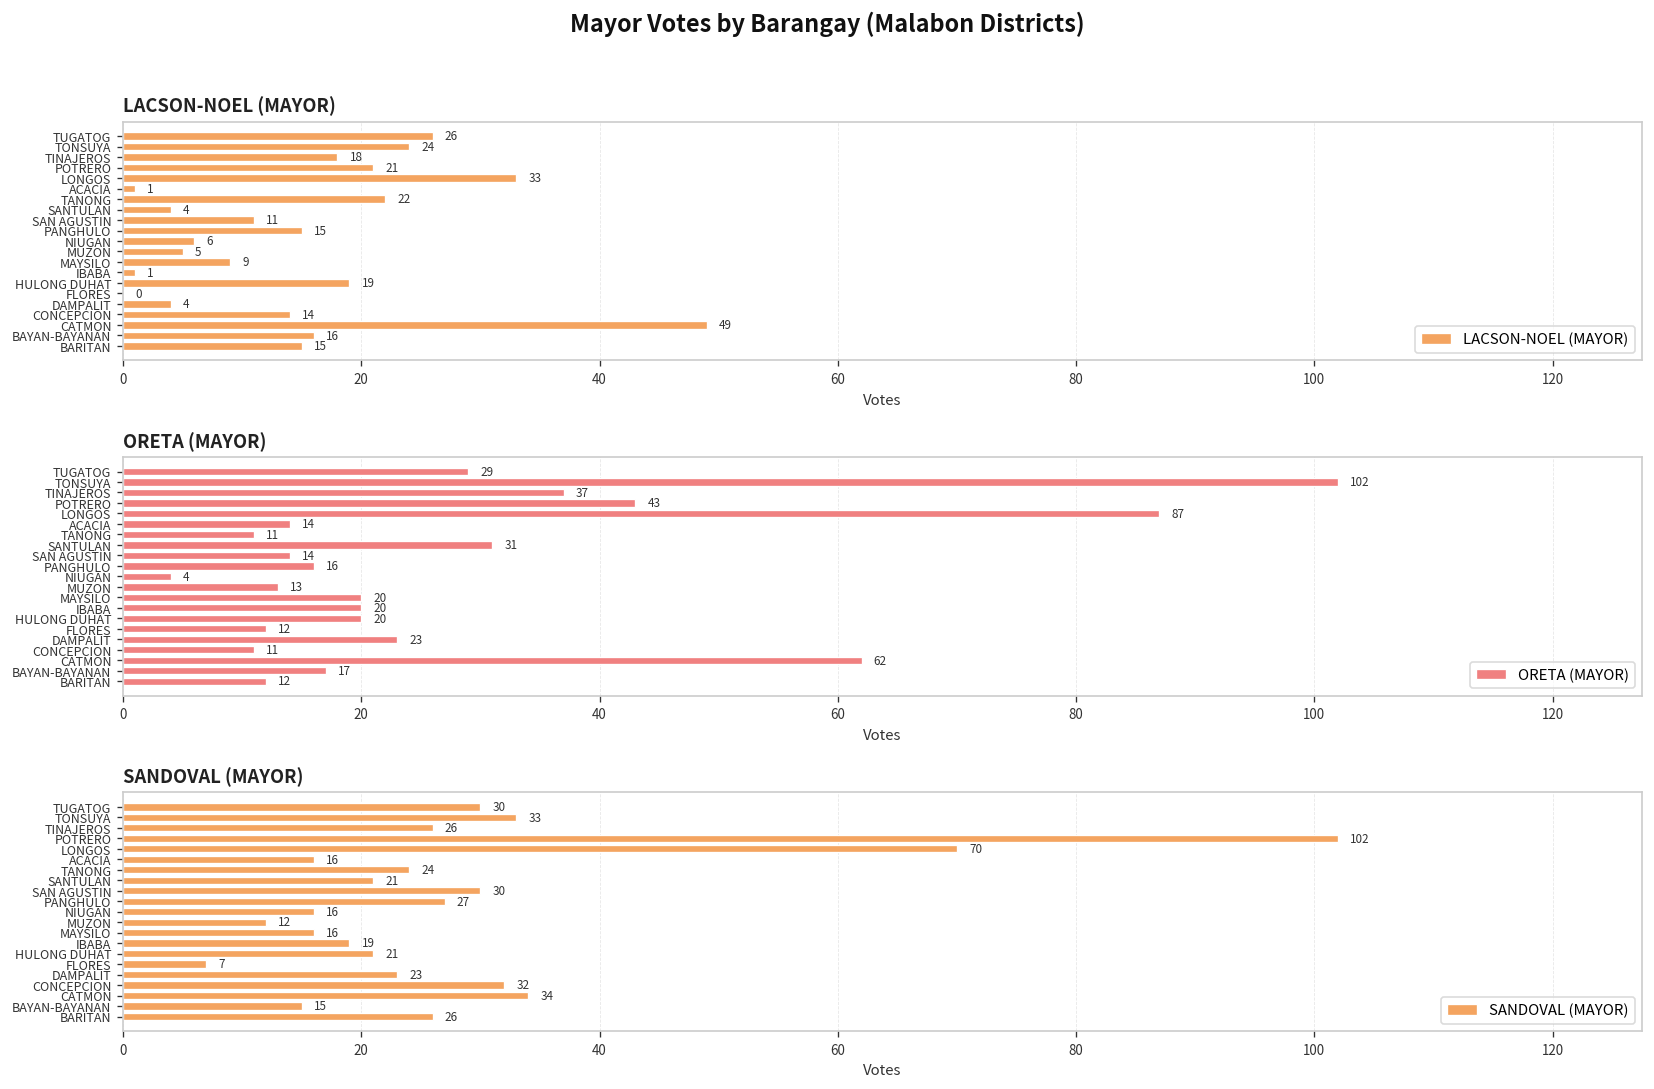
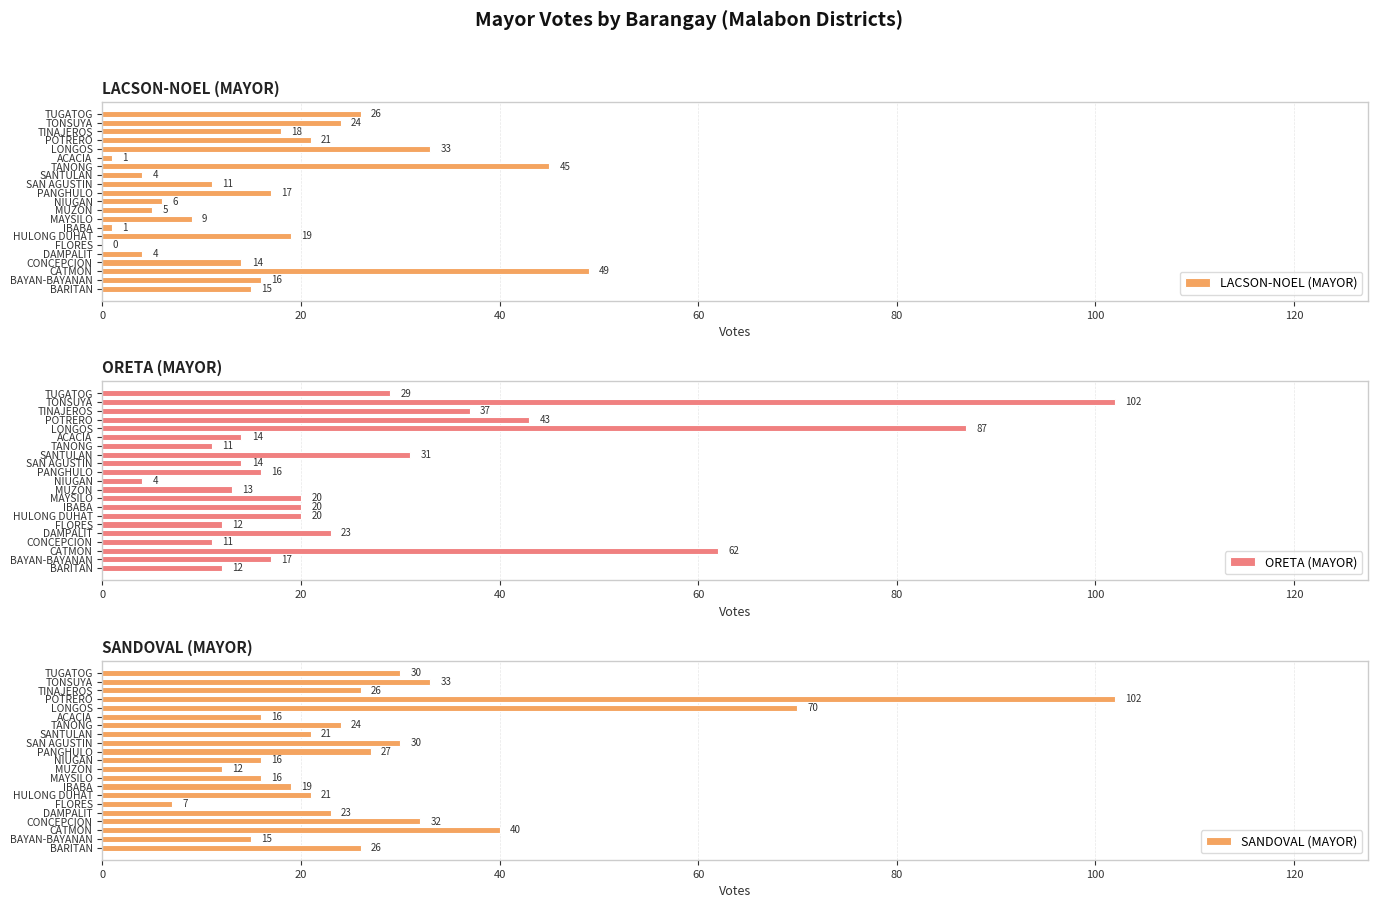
LACSON-NOEL (MAYOR), TANONG: 22 -> 45
LACSON-NOEL (MAYOR), PANGHULO: 15 -> 17
SANDOVAL (MAYOR), CATMON: 34 -> 40
